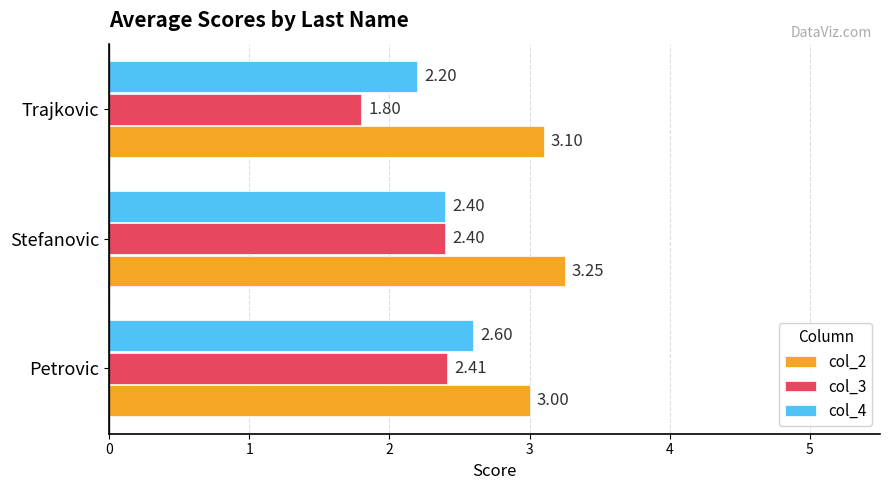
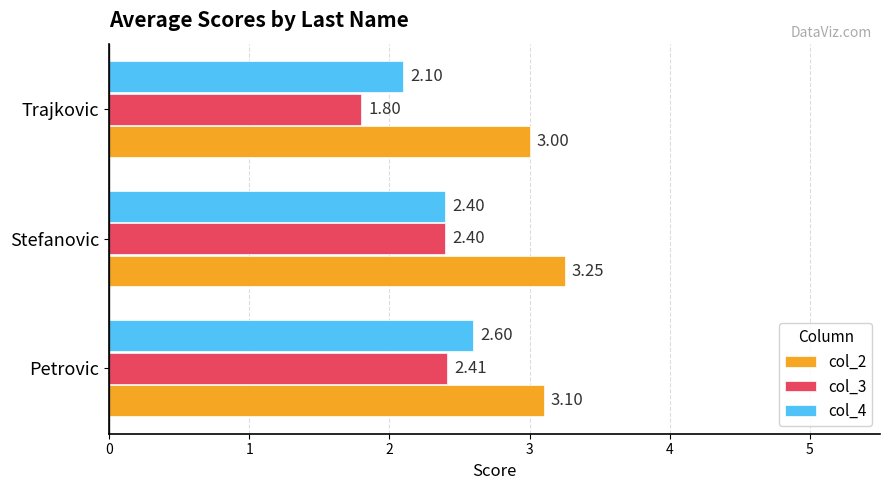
col_4, Trajkovic: 2.20 -> 2.10
col_2, Trajkovic: 3.10 -> 3.00
col_2, Petrovic: 3.00 -> 3.10
